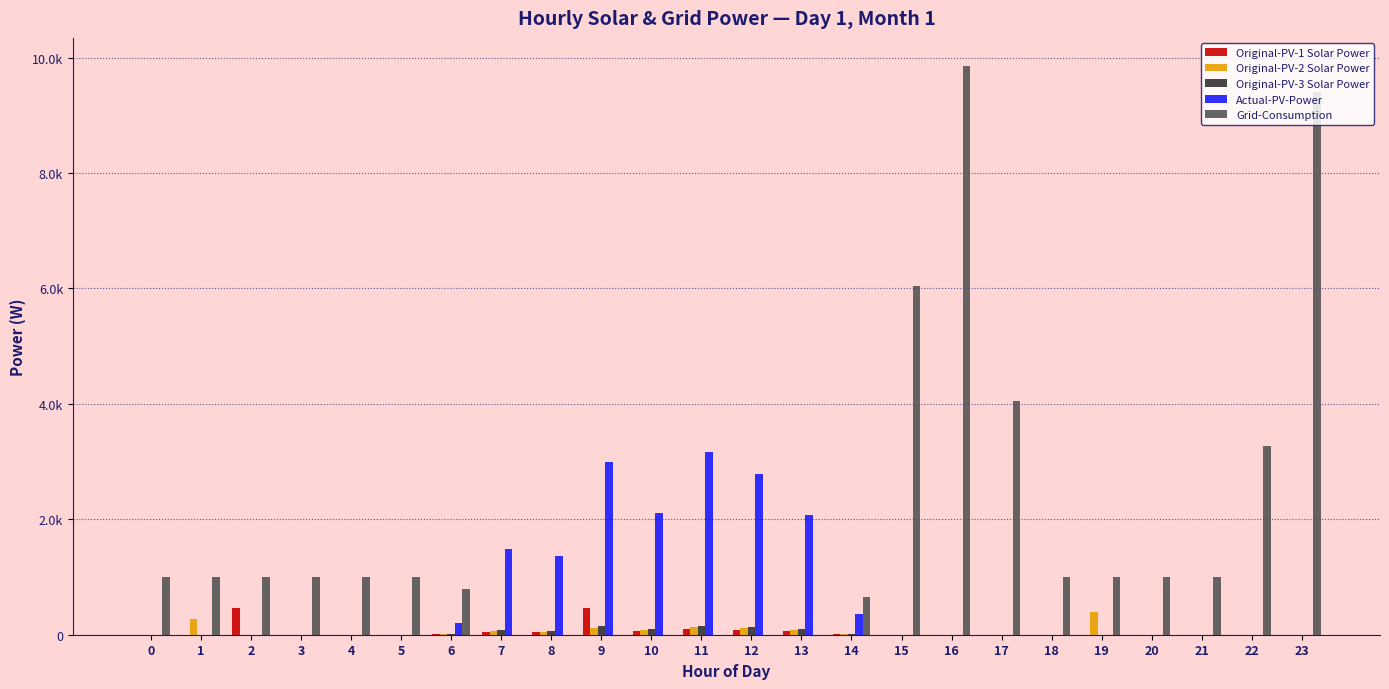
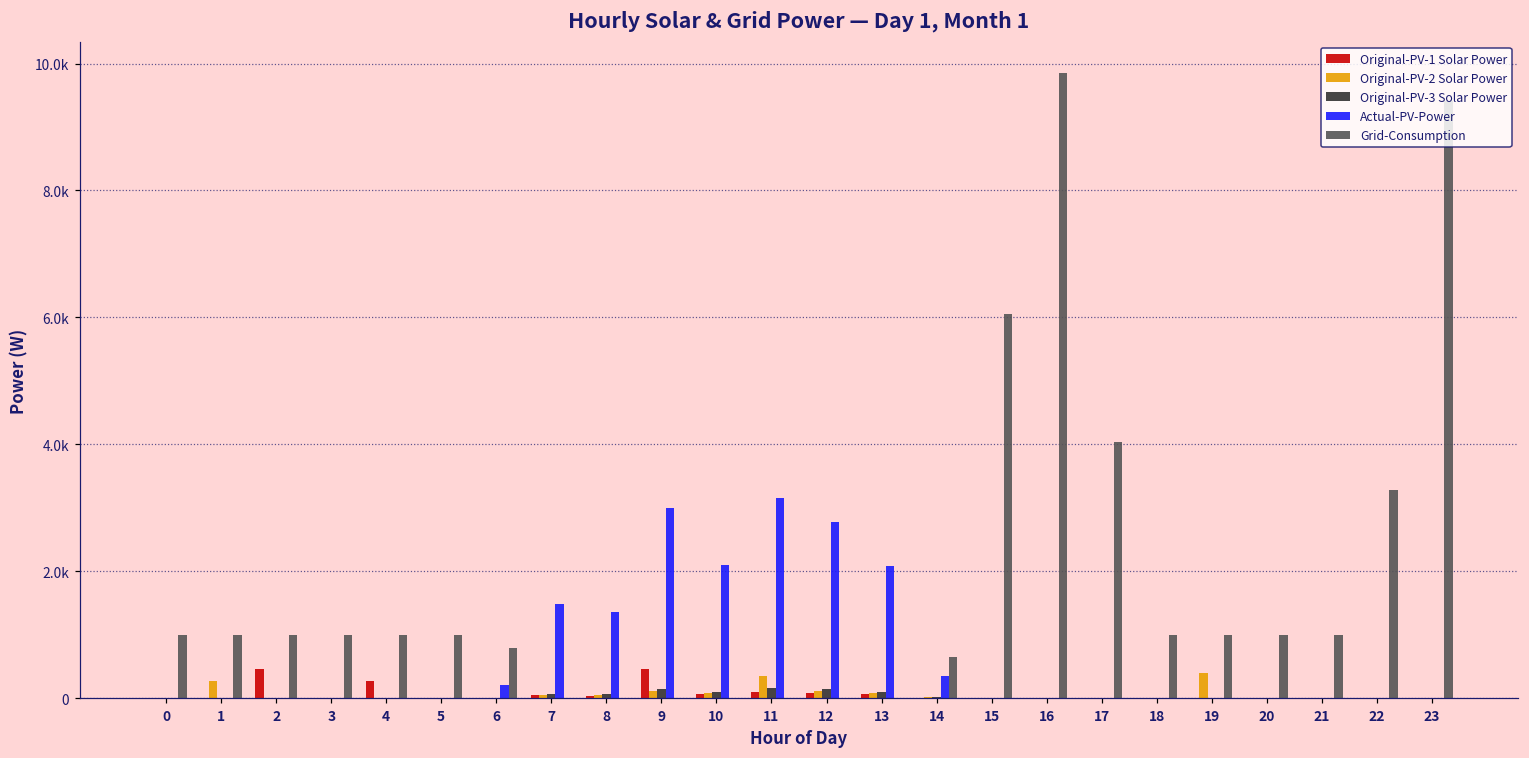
Original-PV-1 Solar Power, 4: 0 -> 300
Original-PV-2 Solar Power, 11: 100 -> 300
